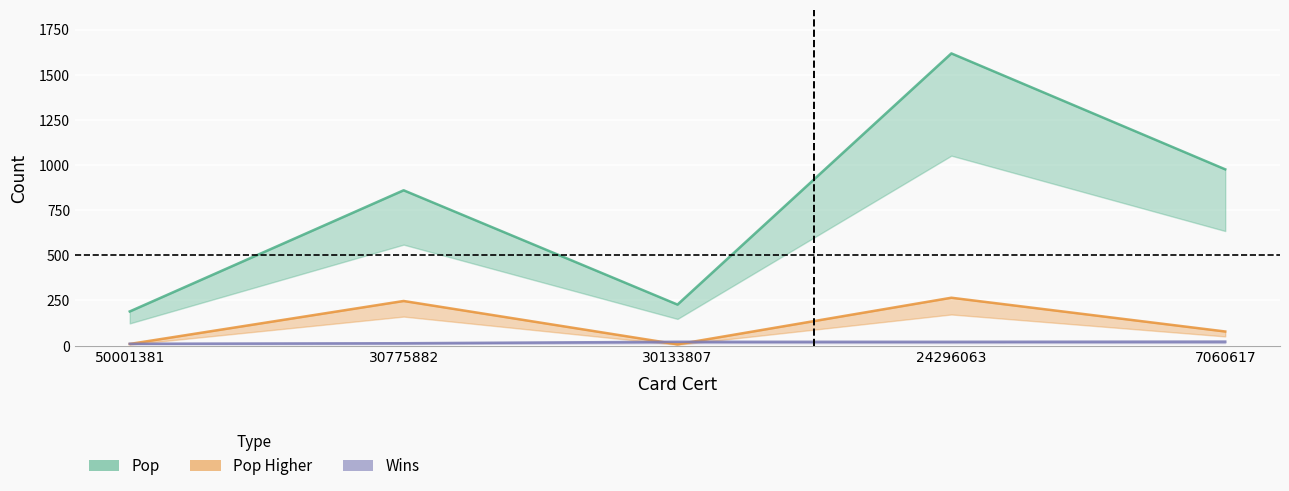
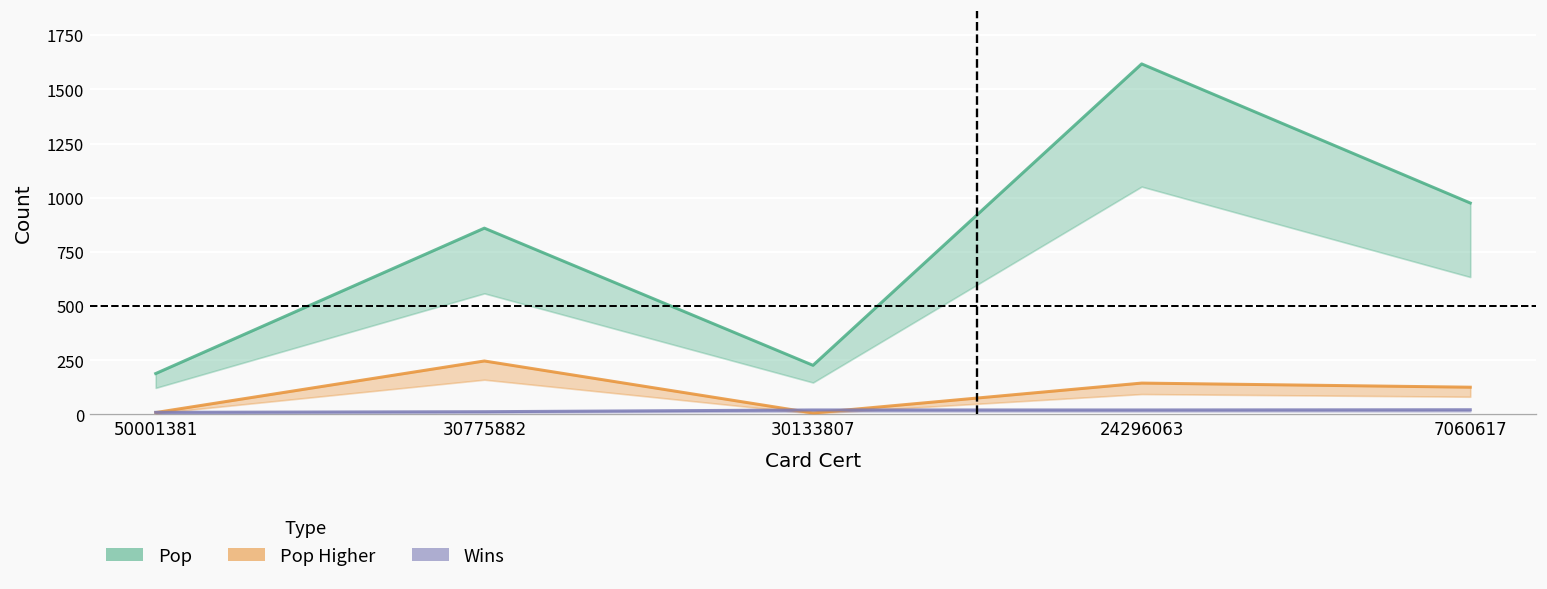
Pop Higher, 24296063: 270 -> 150
Pop Higher, 7060617: 80 -> 130
